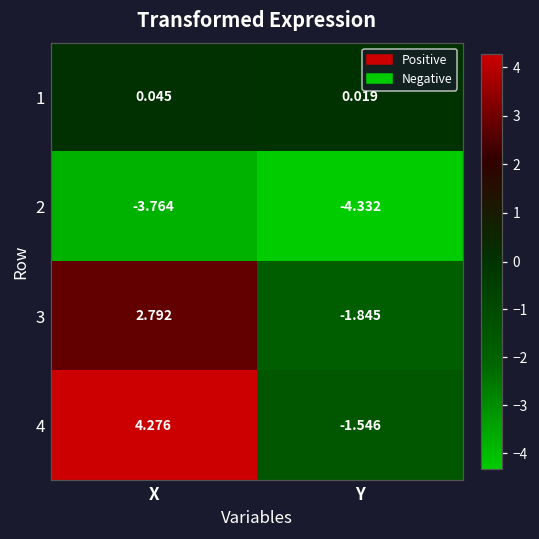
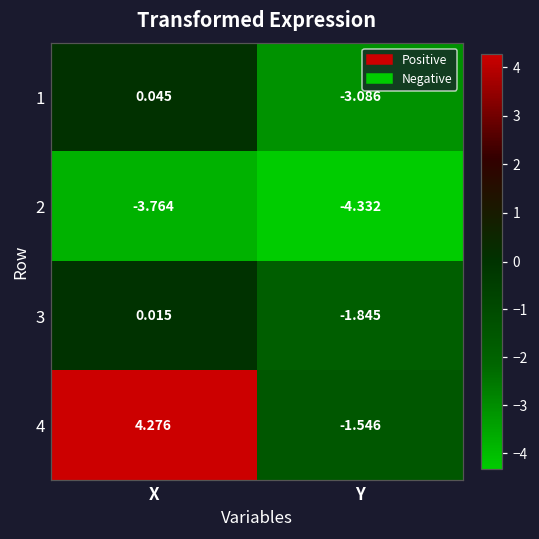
1, Y: 0.019 -> -3.086
3, X: 2.792 -> 0.015
